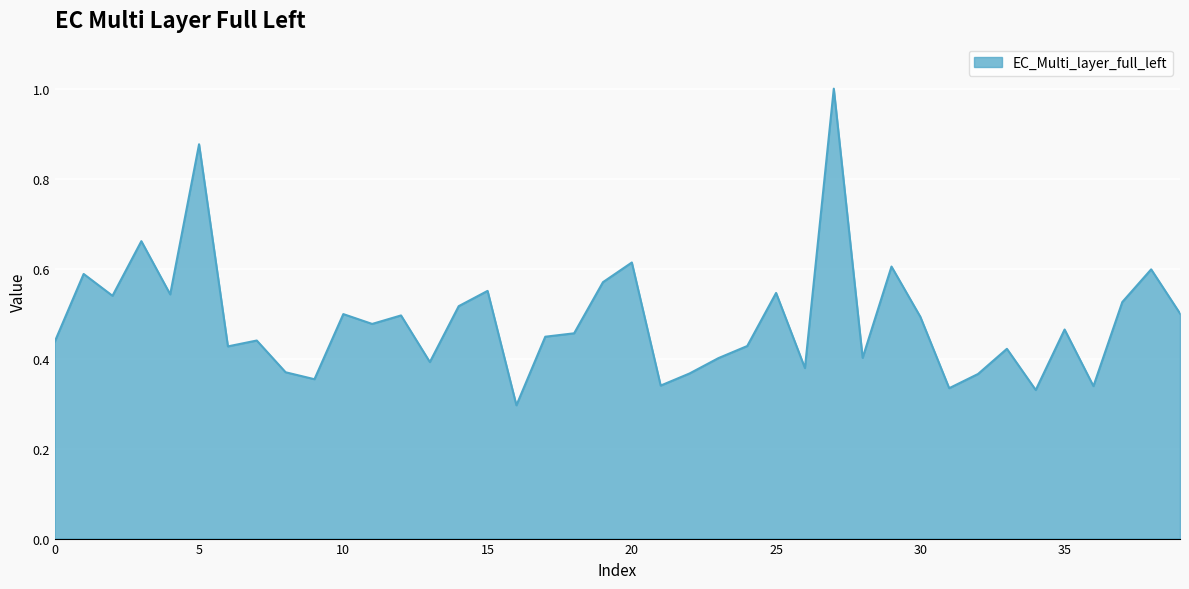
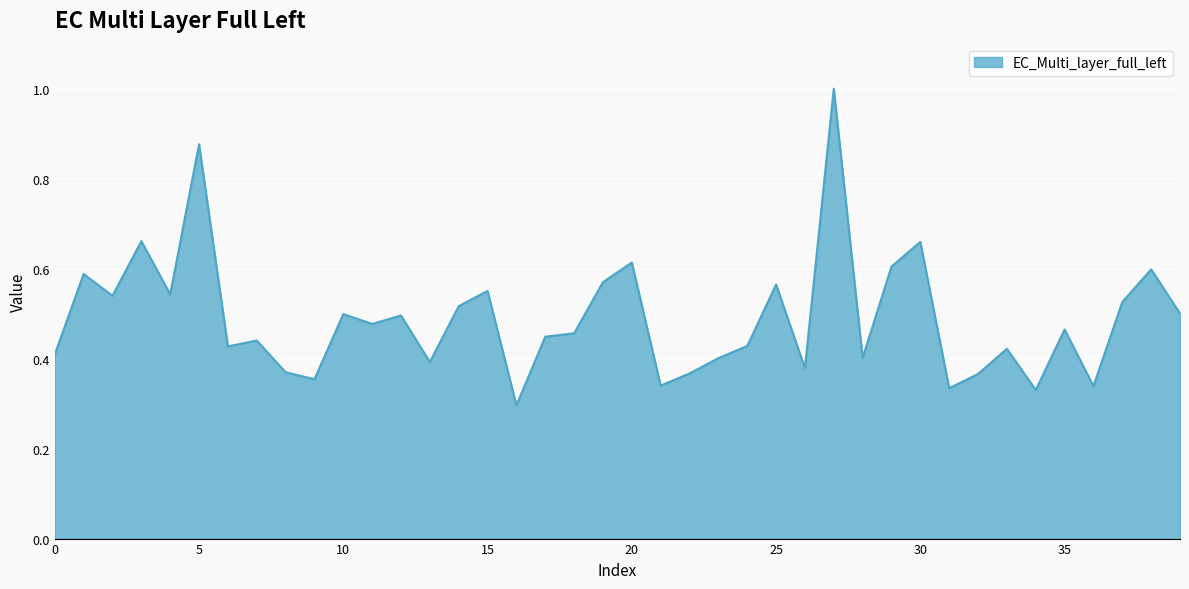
0: 0.44 -> 0.41
25: 0.55 -> 0.56
30: 0.49 -> 0.66
